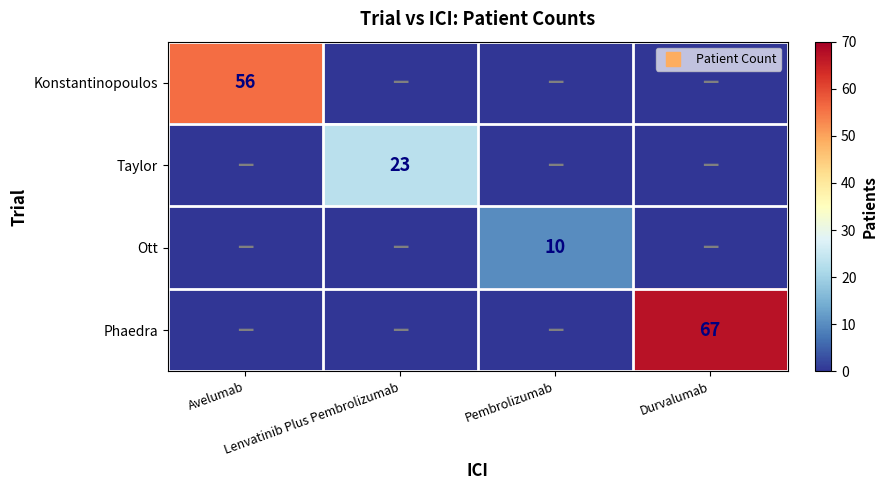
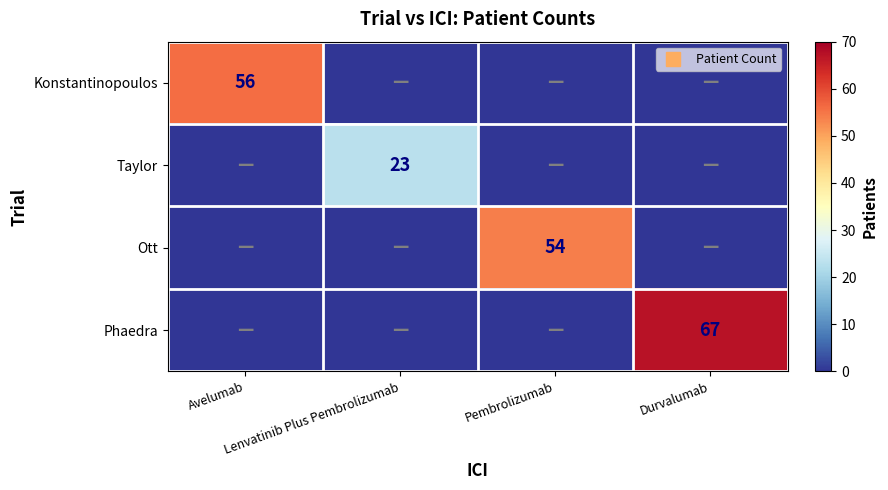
Ott, Pembrolizumab: 10 -> 54
